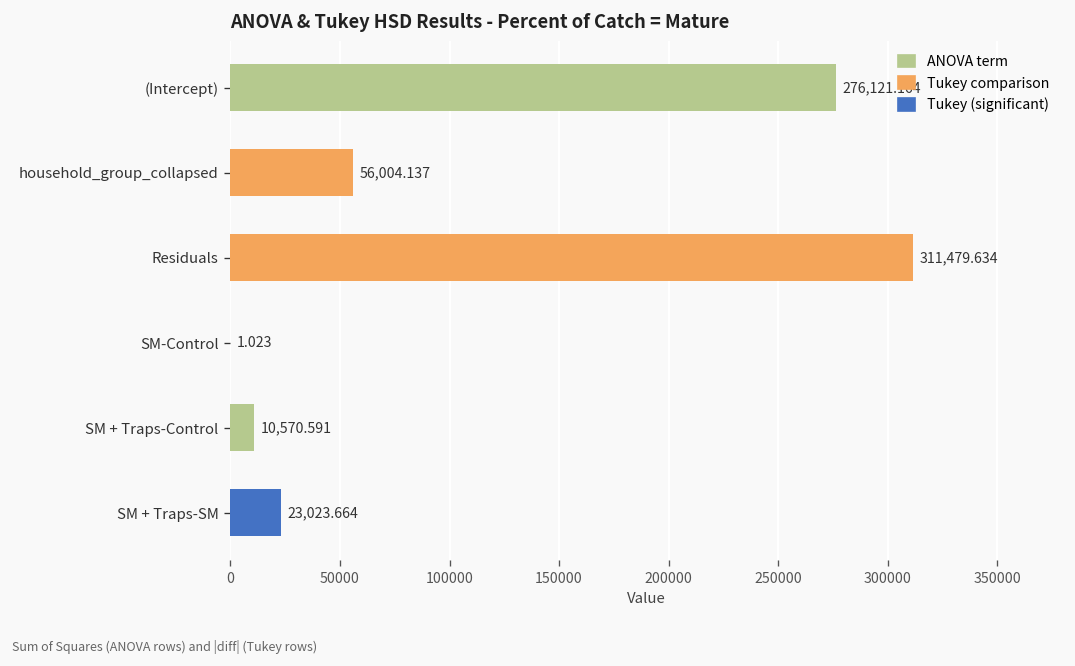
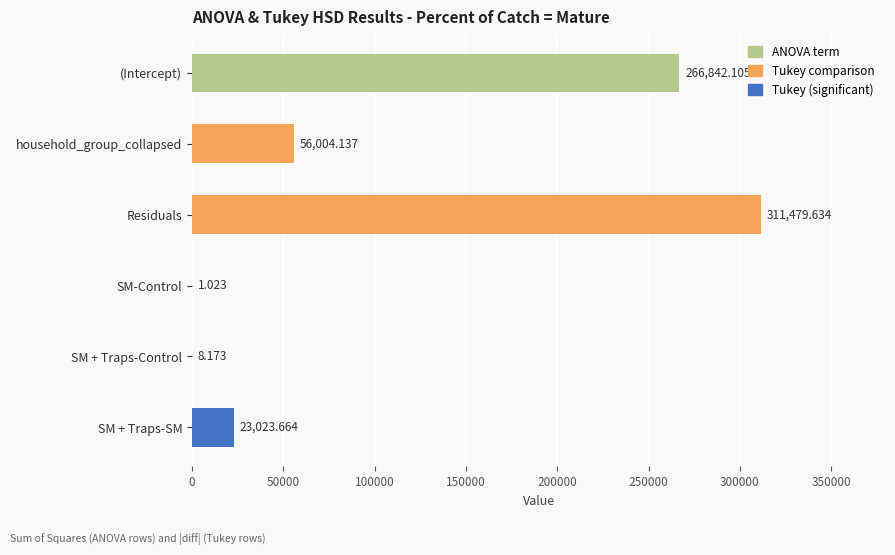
(Intercept): 276,121.164 -> 266,842.105
SM + Traps-Control: 10,570.591 -> 8.173
